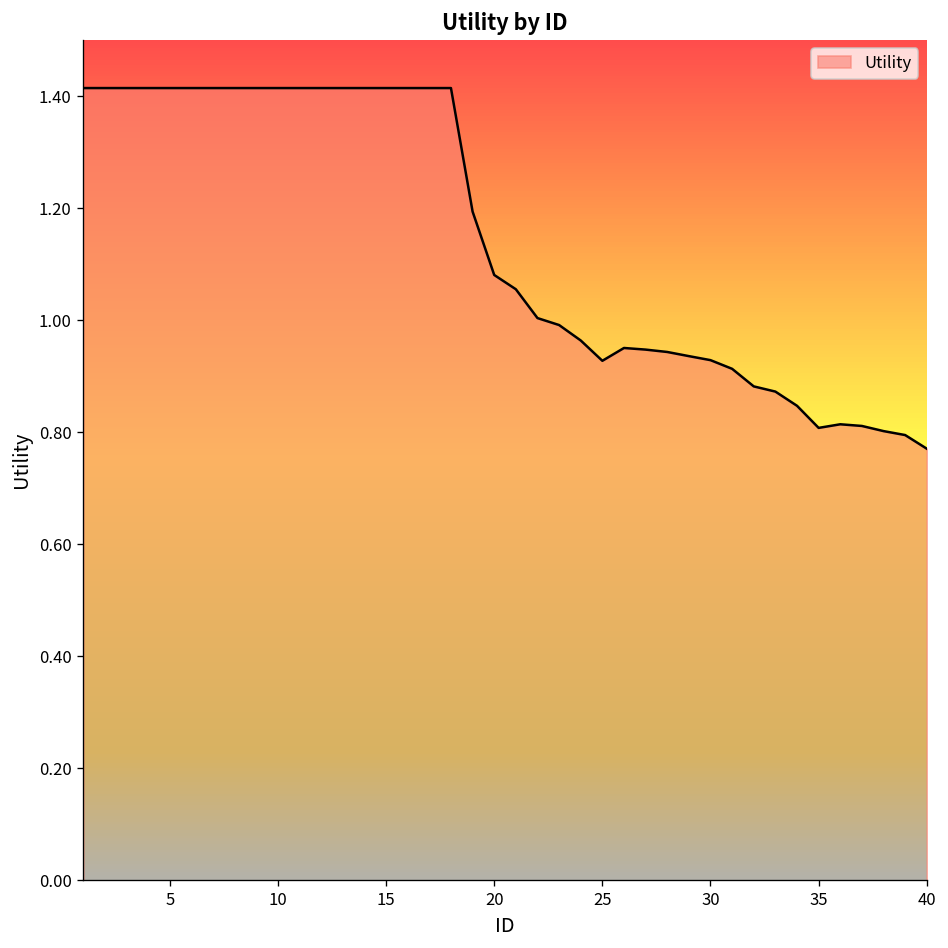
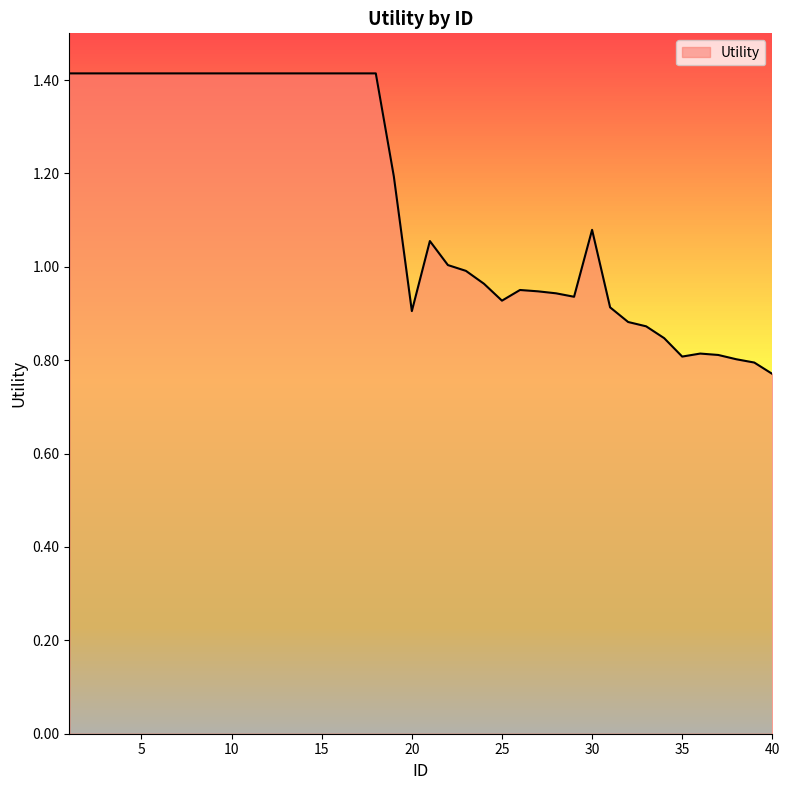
20: 1.08 -> 0.91
30: 0.93 -> 1.08
